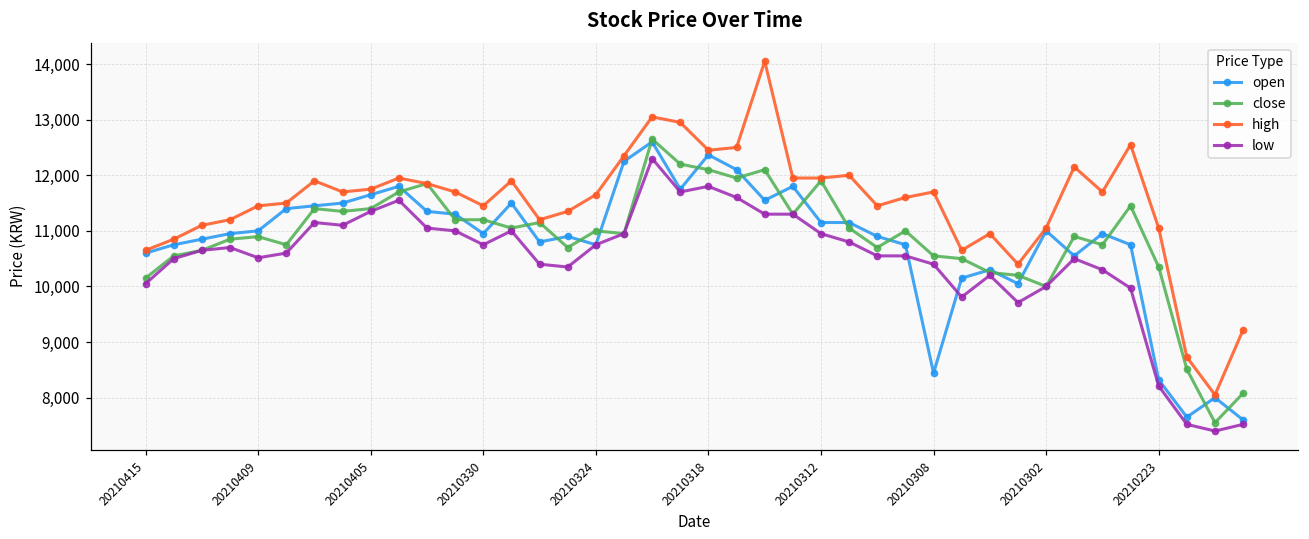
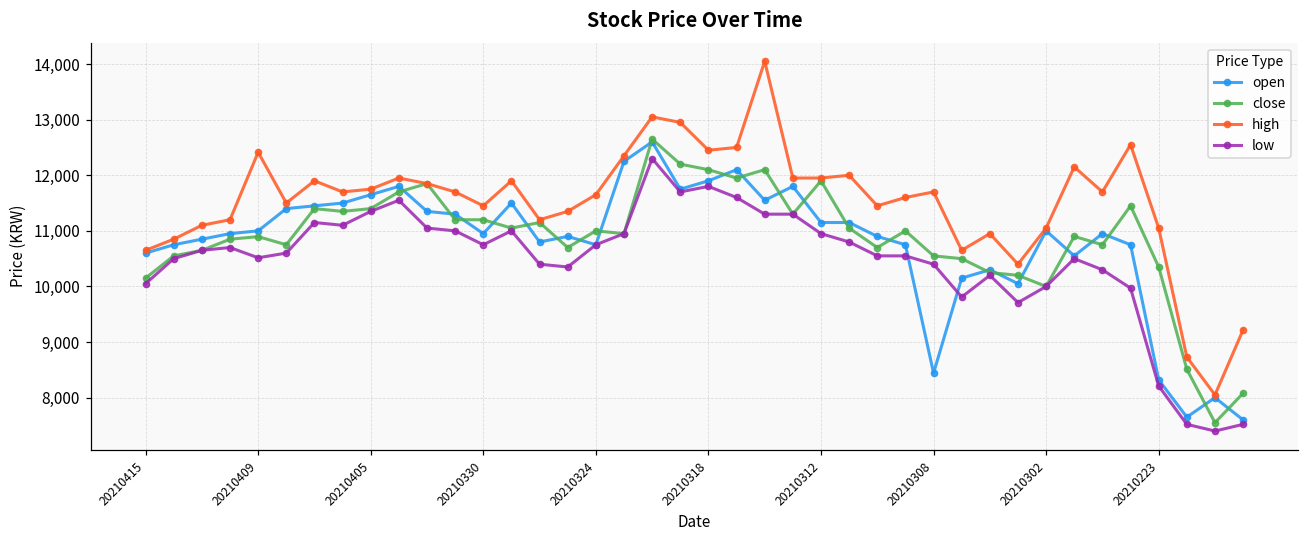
high, 20210409: 11,500 -> 12,400
open, 20210318: 12,400 -> 11,900
